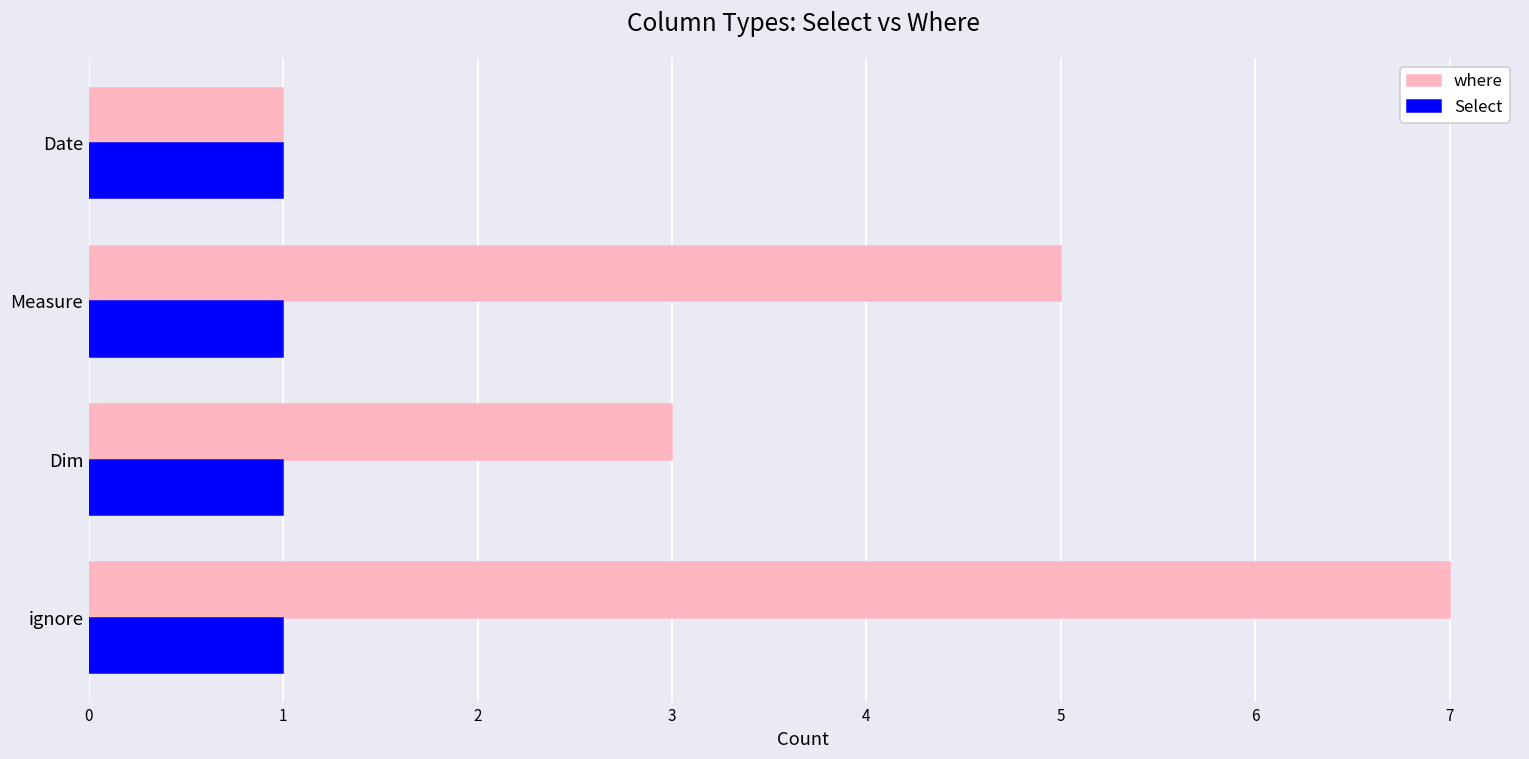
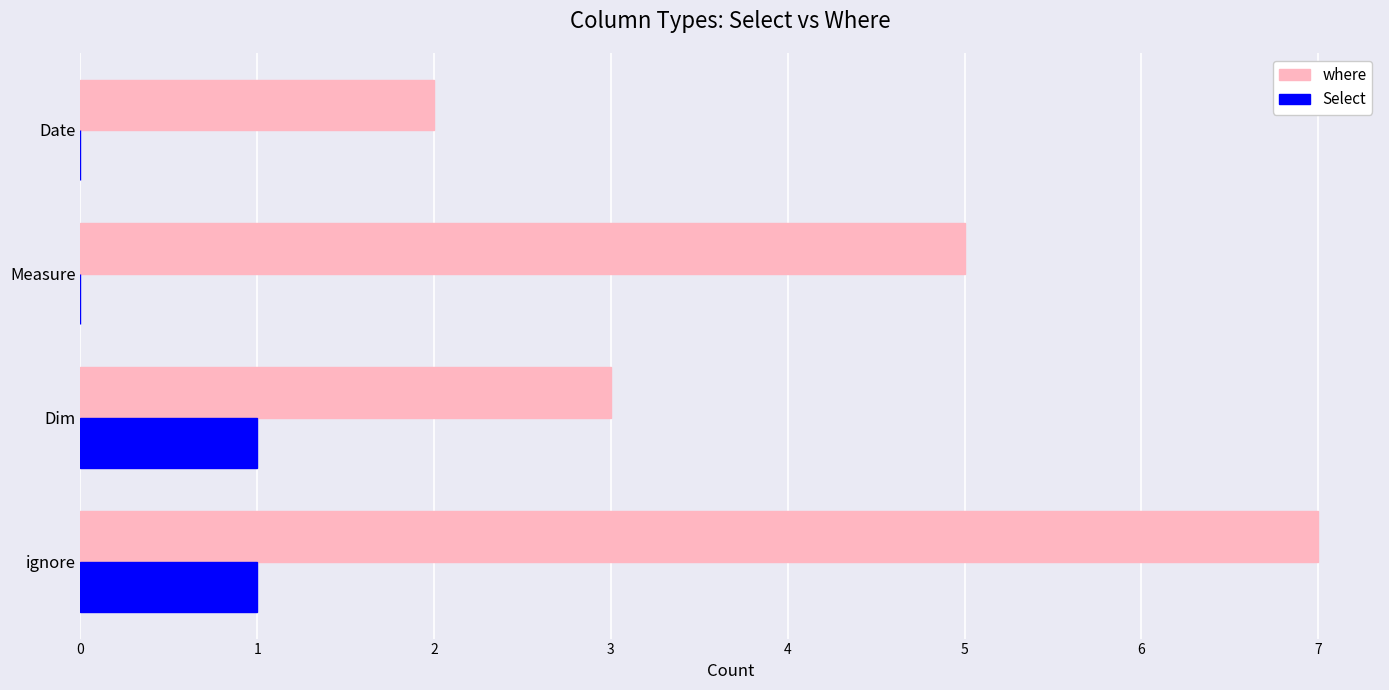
where, Date: 1 -> 2
Select, Date: 1 -> 0
Select, Measure: 1 -> 0
